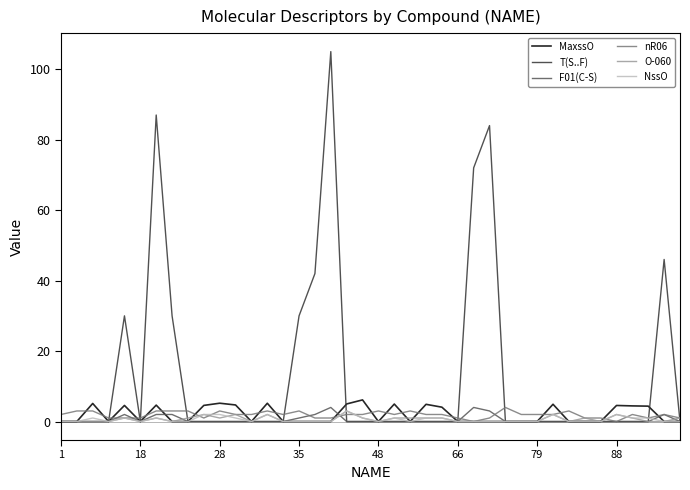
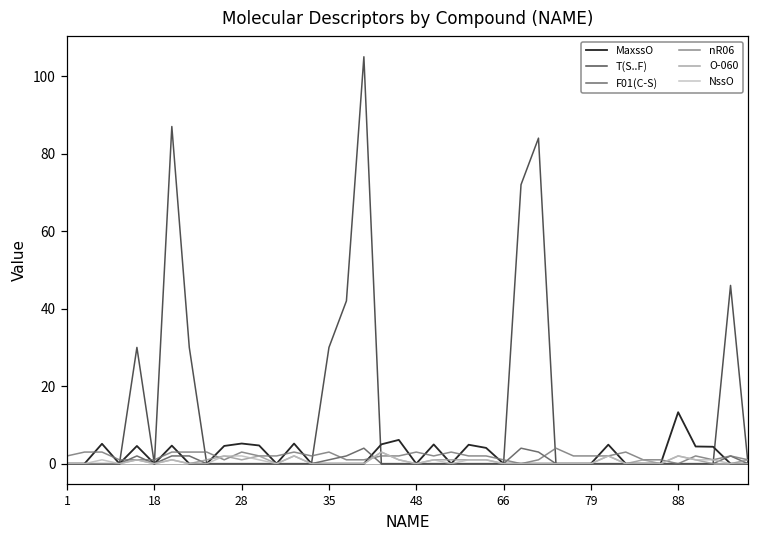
MaxssO, 88: 5 -> 13
